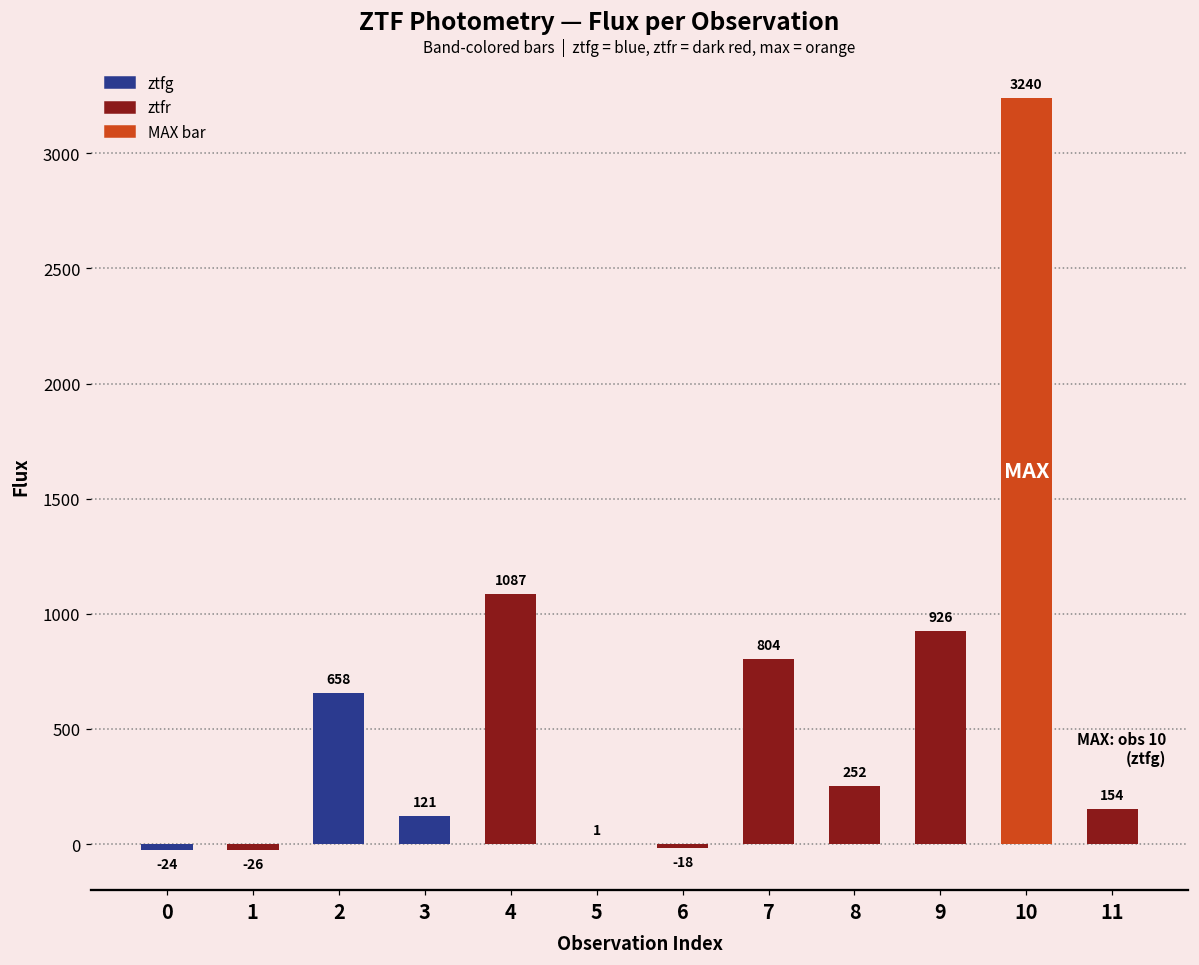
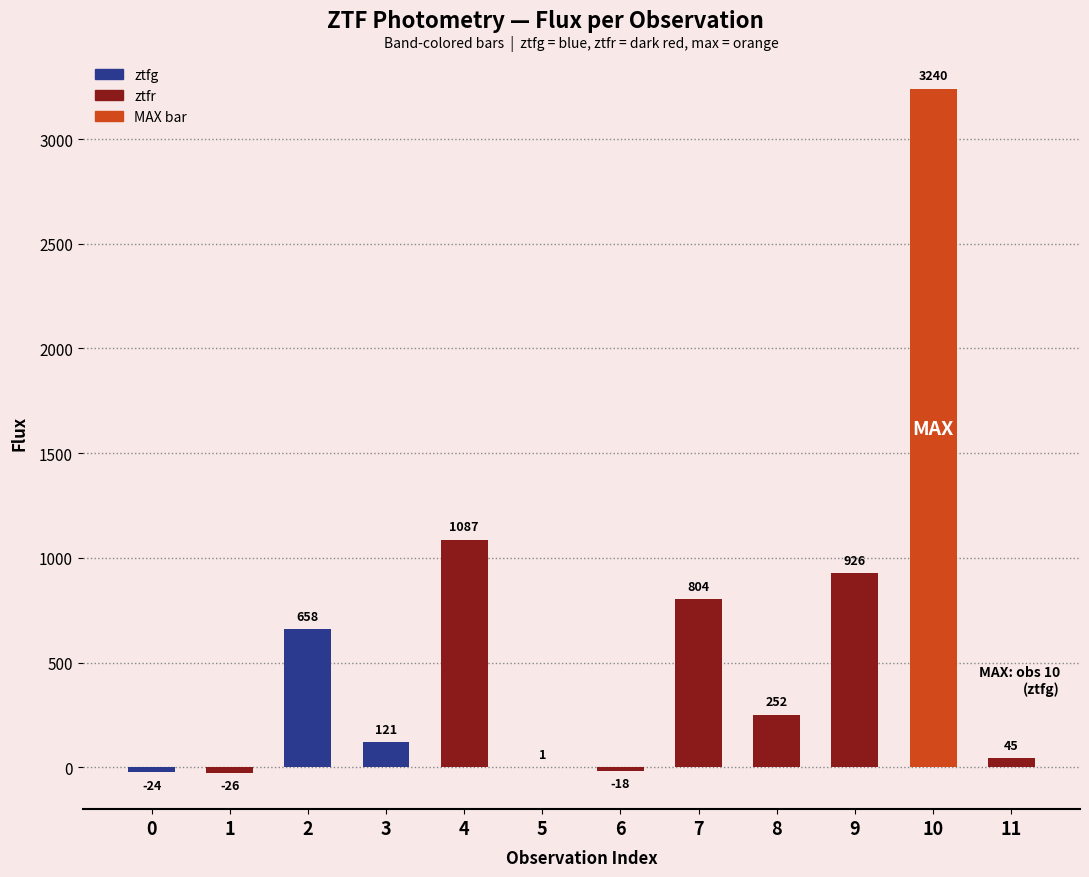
11: 154 -> 45
